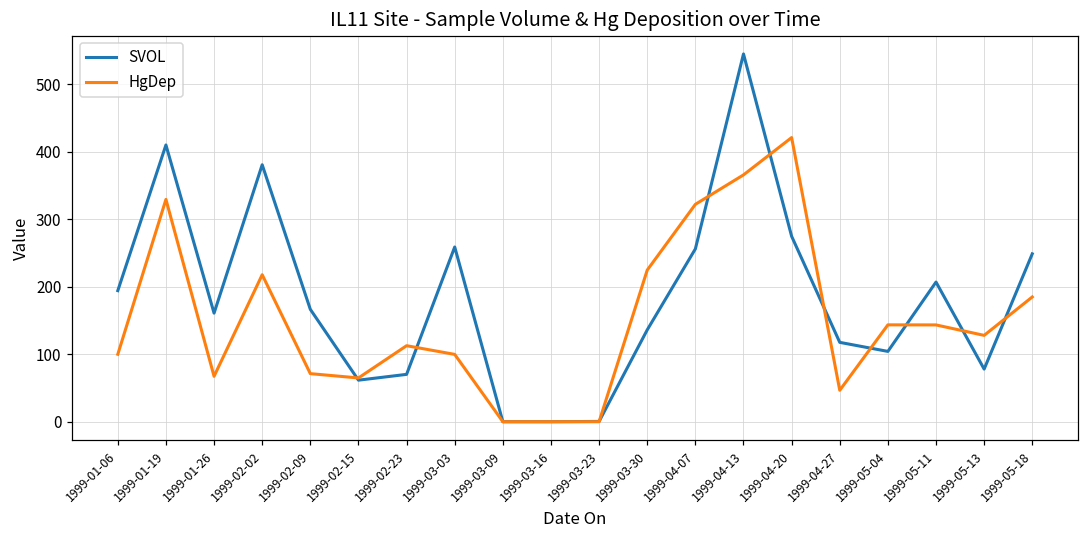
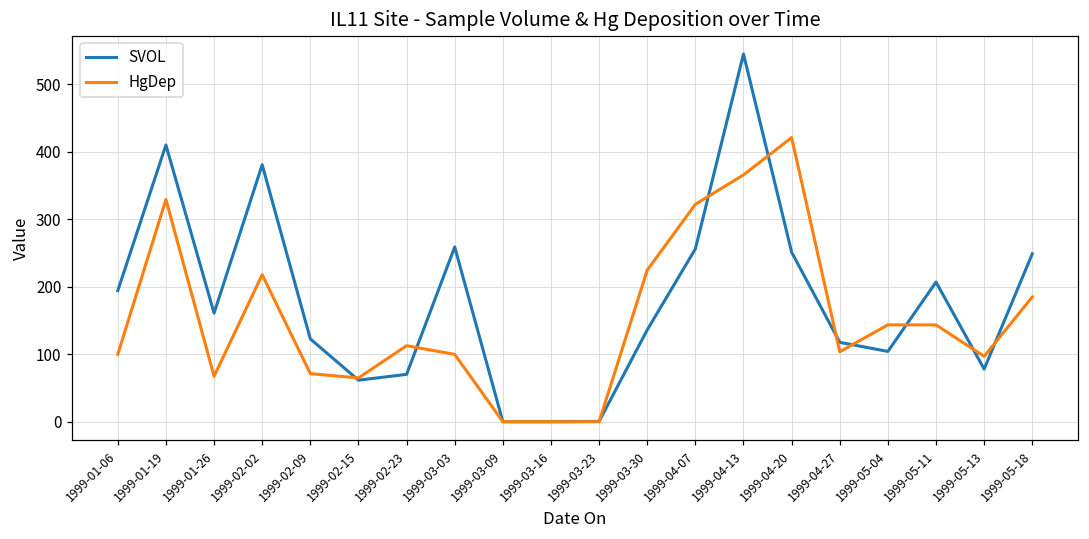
SVOL, 1999-02-09: 170 -> 120
SVOL, 1999-04-20: 270 -> 250
HgDep, 1999-04-27: 50 -> 100
HgDep, 1999-05-13: 130 -> 100
